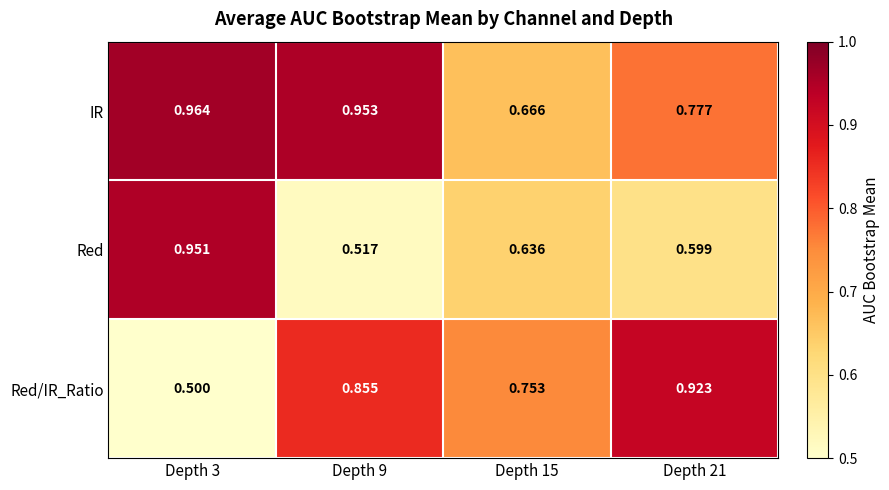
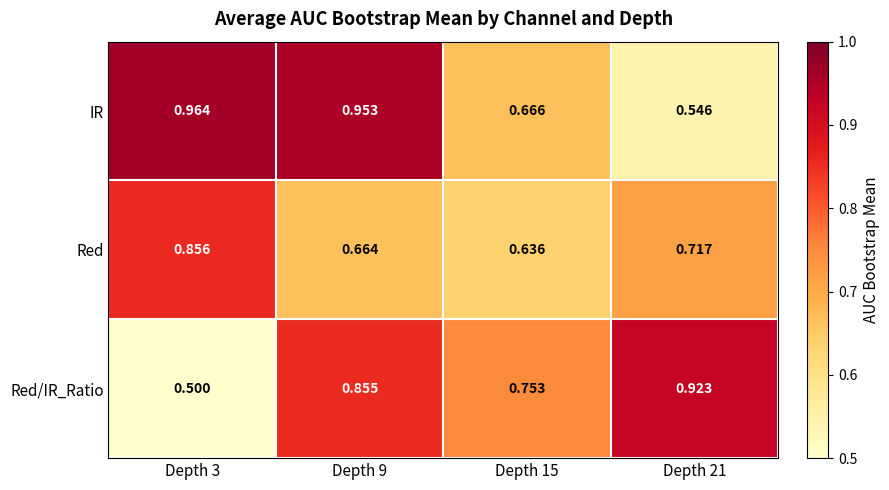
IR, Depth 21: 0.777 -> 0.546
Red, Depth 3: 0.951 -> 0.856
Red, Depth 9: 0.517 -> 0.664
Red, Depth 21: 0.599 -> 0.717
